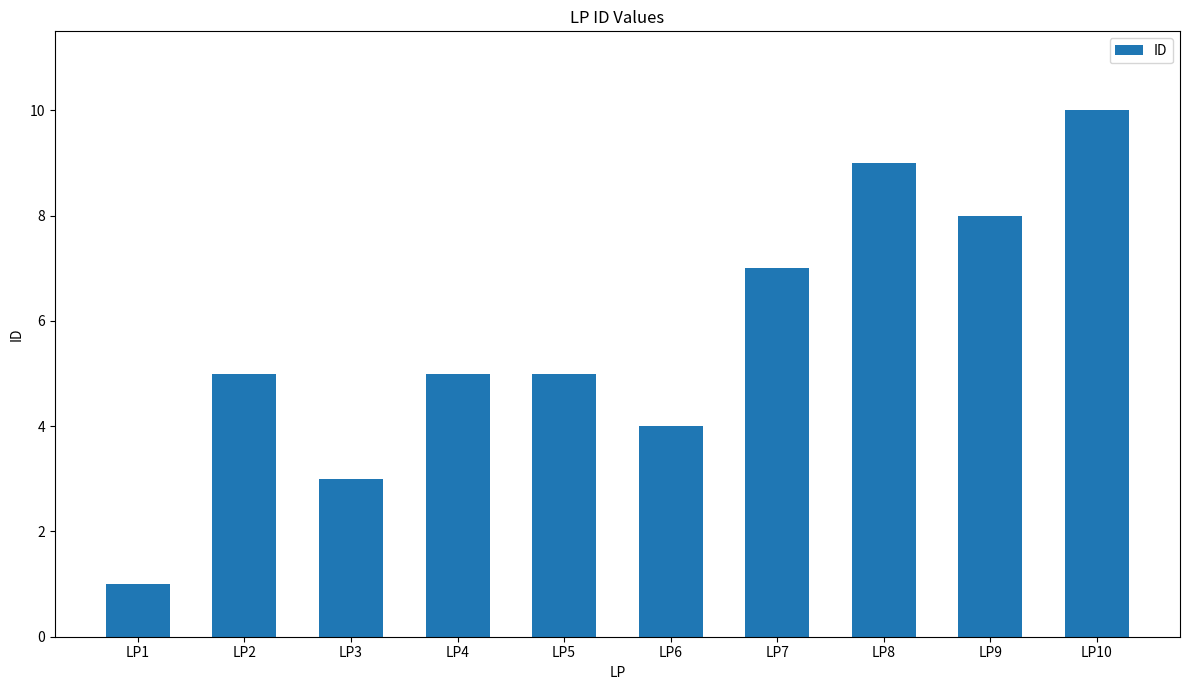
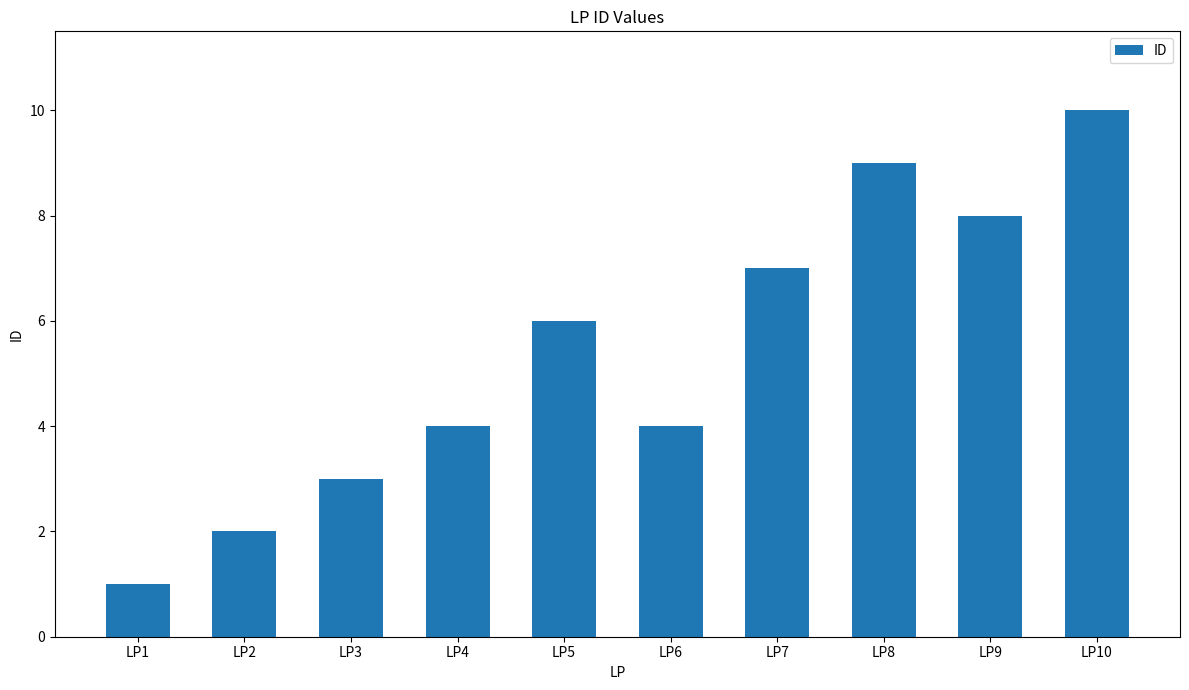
LP2: 5 -> 2
LP4: 5 -> 4
LP5: 5 -> 6
